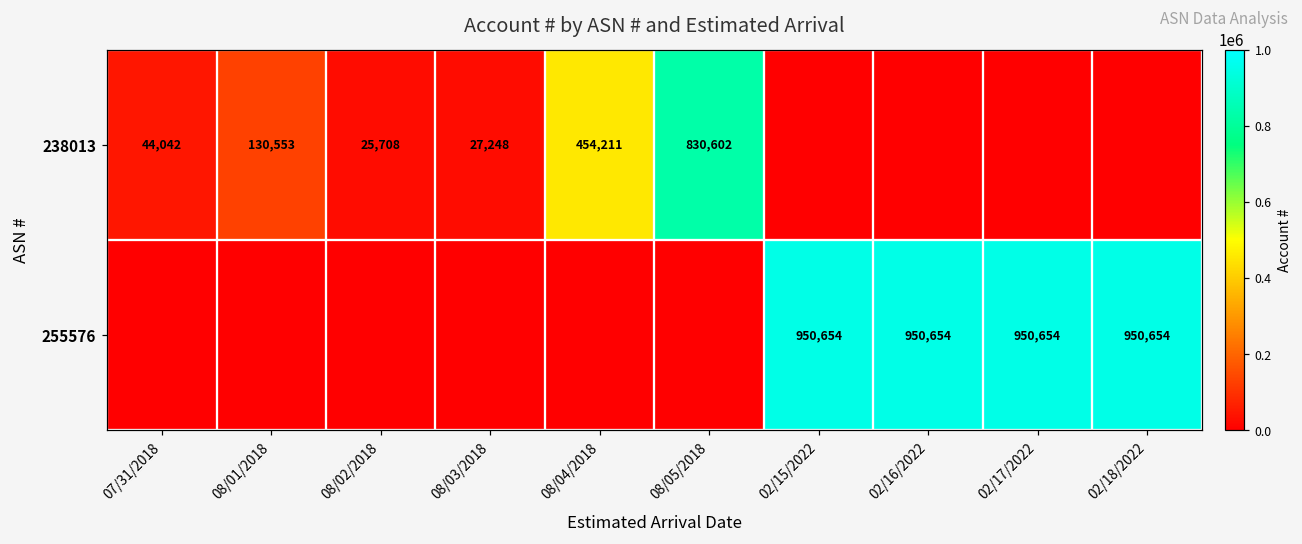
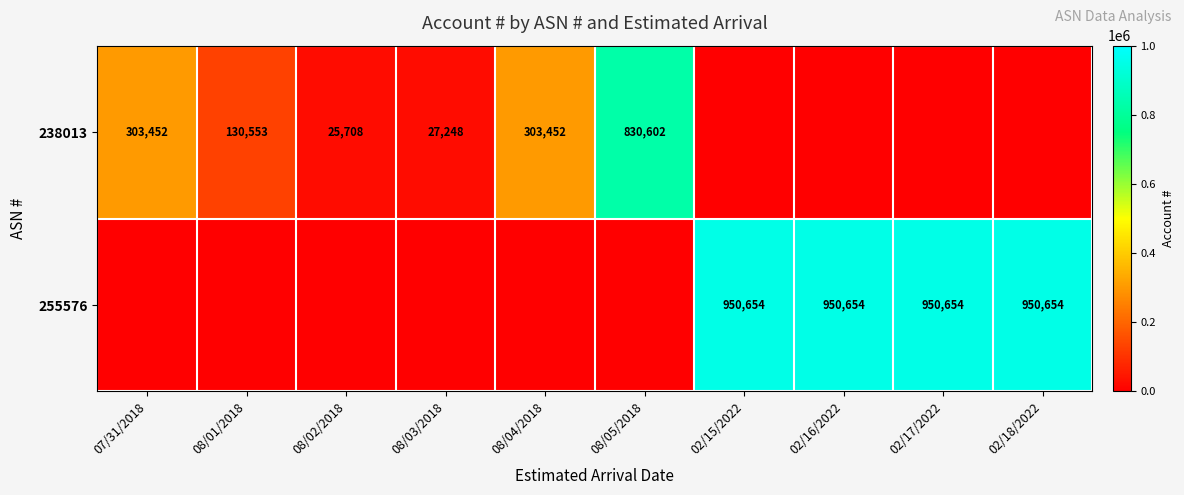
238013, 07/31/2018: 44,042 -> 303,452
238013, 08/04/2018: 454,211 -> 303,452
